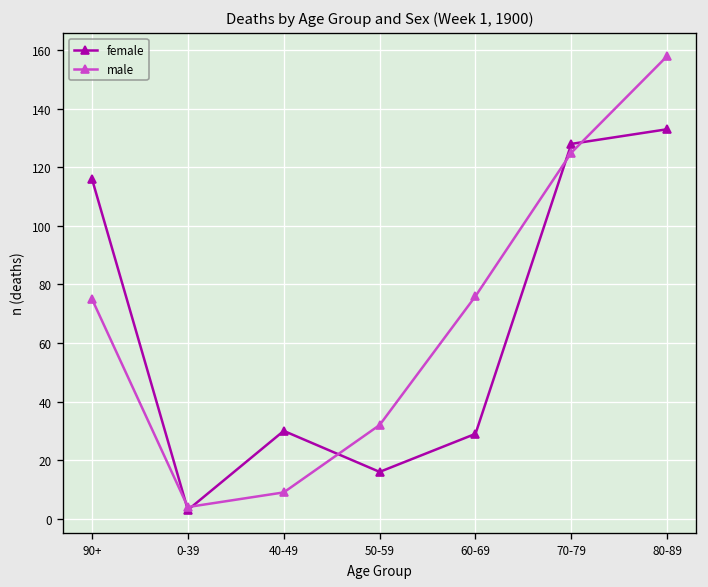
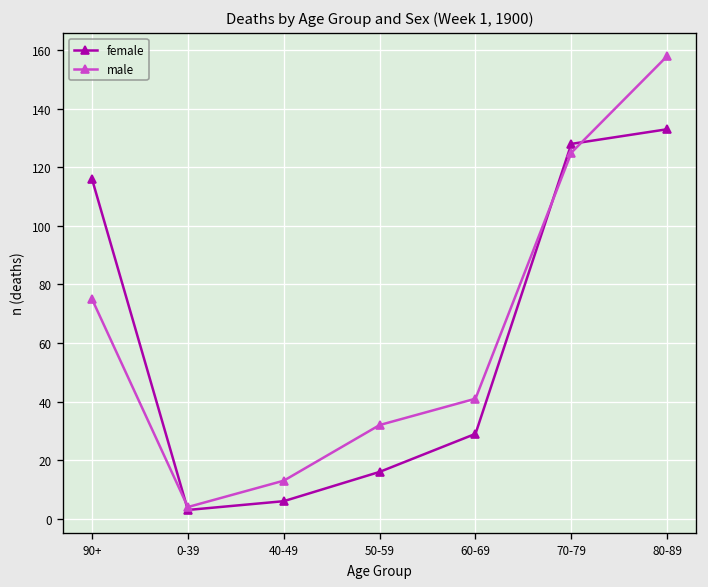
female, 40-49: 30 -> 6
male, 40-49: 9 -> 13
male, 60-69: 76 -> 41
